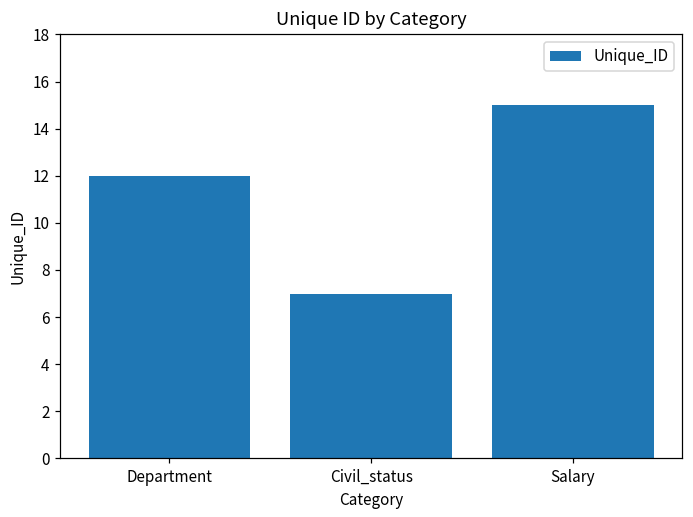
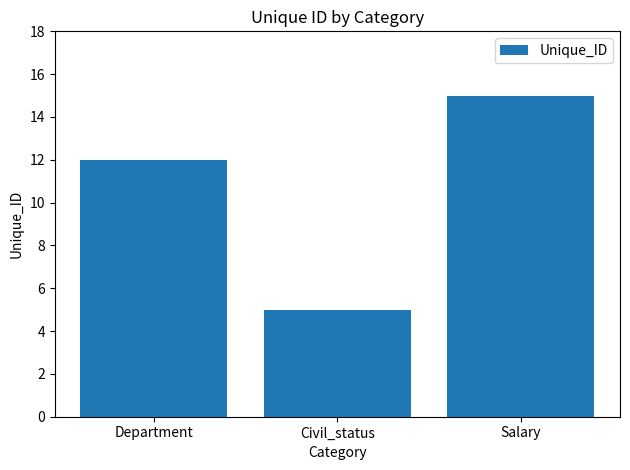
Civil_status: 7 -> 5
